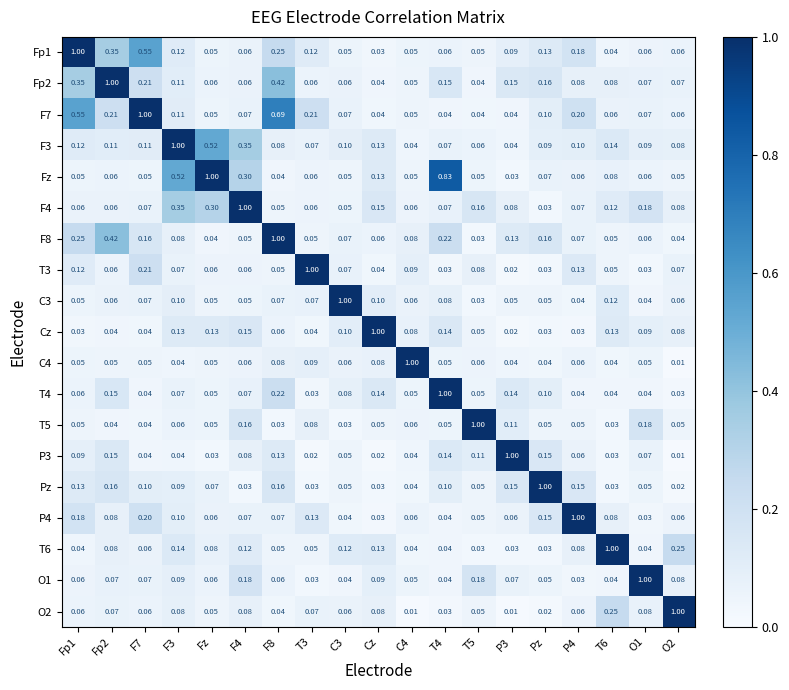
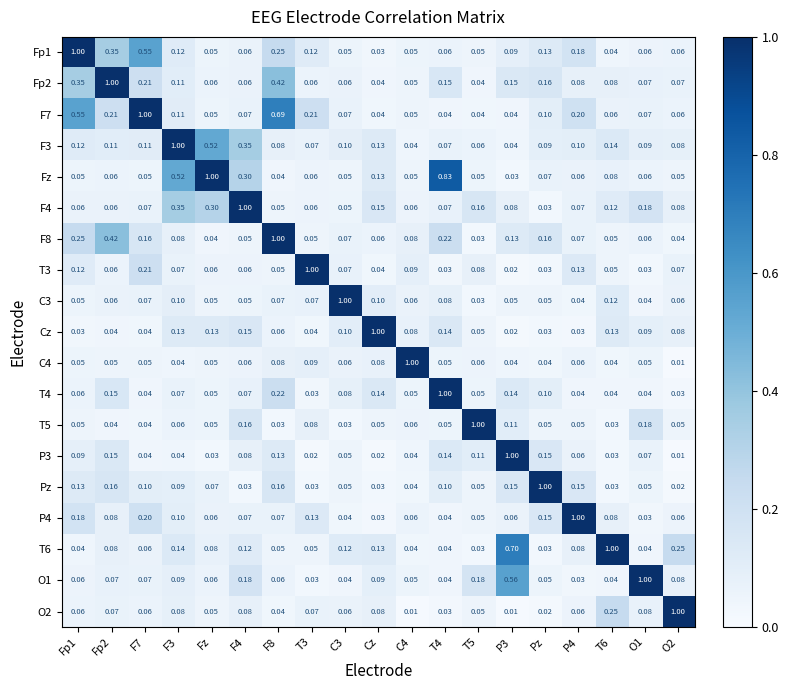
T6, P3: 0.03 -> 0.70
O1, P3: 0.07 -> 0.56
